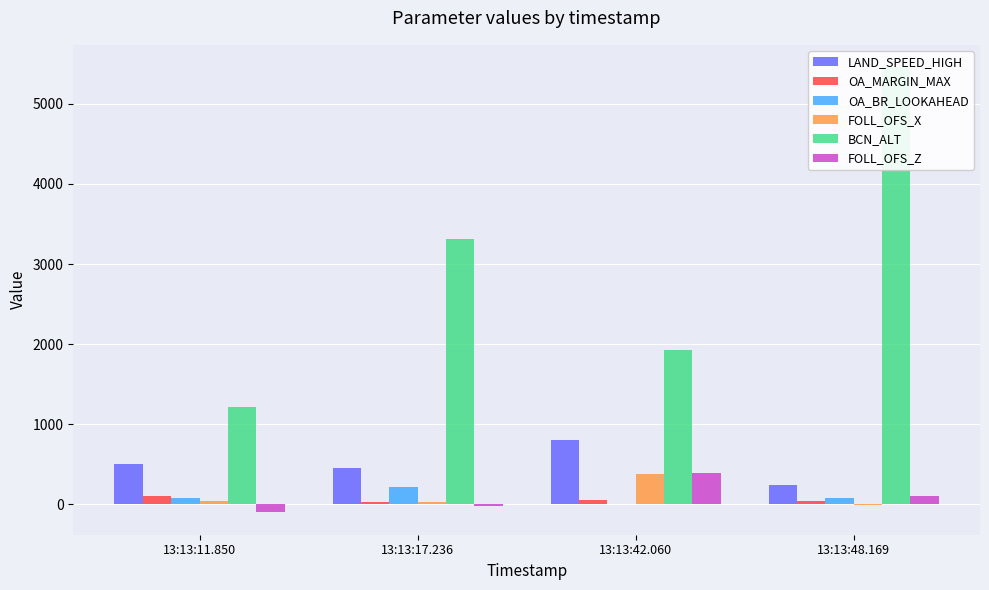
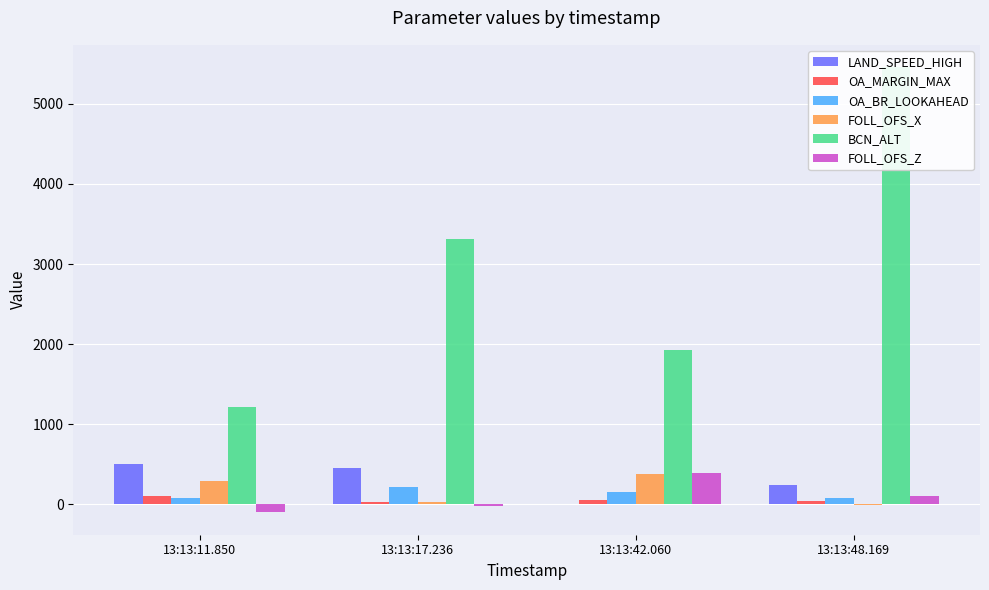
FOLL_OFS_X, 13:13:11.850: 0 -> 300
LAND_SPEED_HIGH, 13:13:42.060: 800 -> 0
OA_BR_LOOKAHEAD, 13:13:42.060: 0 -> 200
